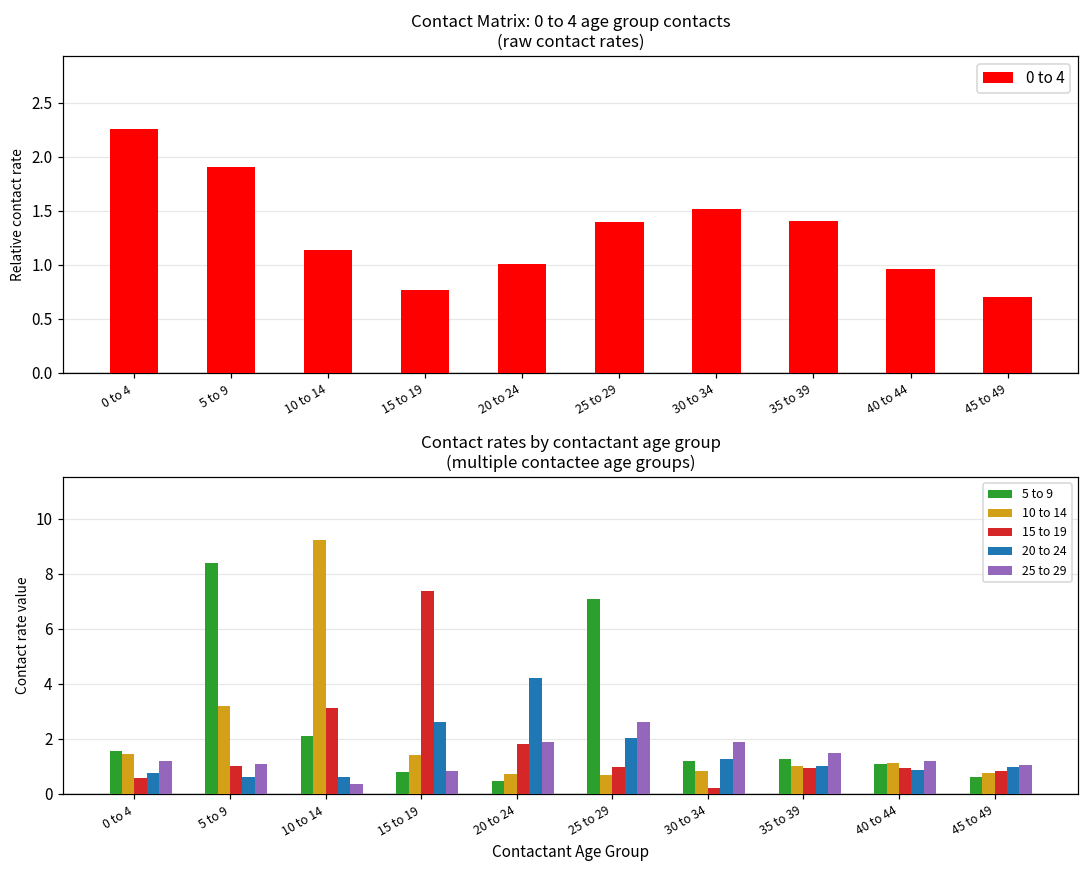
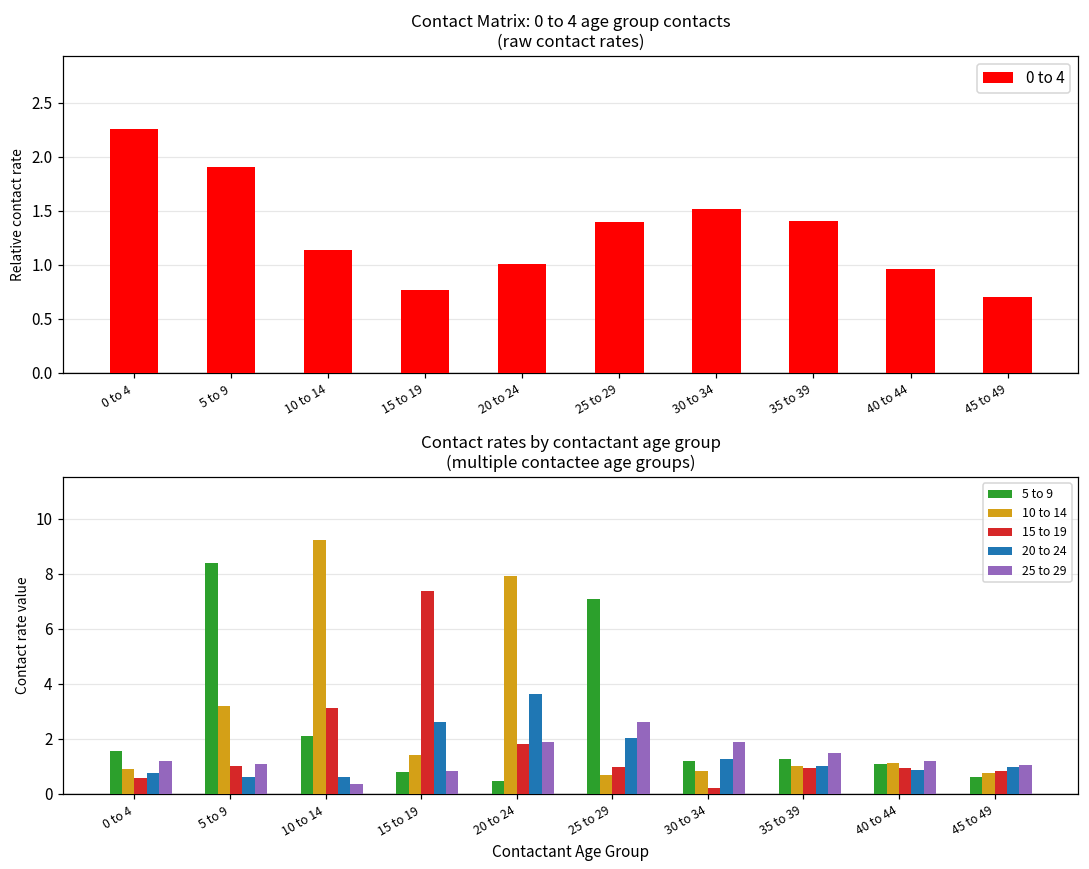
Contact rates by contactant age group (multiple contactee age groups), 10 to 14, 0 to 4: 1.4 -> 0.9
Contact rates by contactant age group (multiple contactee age groups), 10 to 14, 20 to 24: 0.7 -> 7.9
Contact rates by contactant age group (multiple contactee age groups), 20 to 24, 20 to 24: 4.2 -> 3.6
